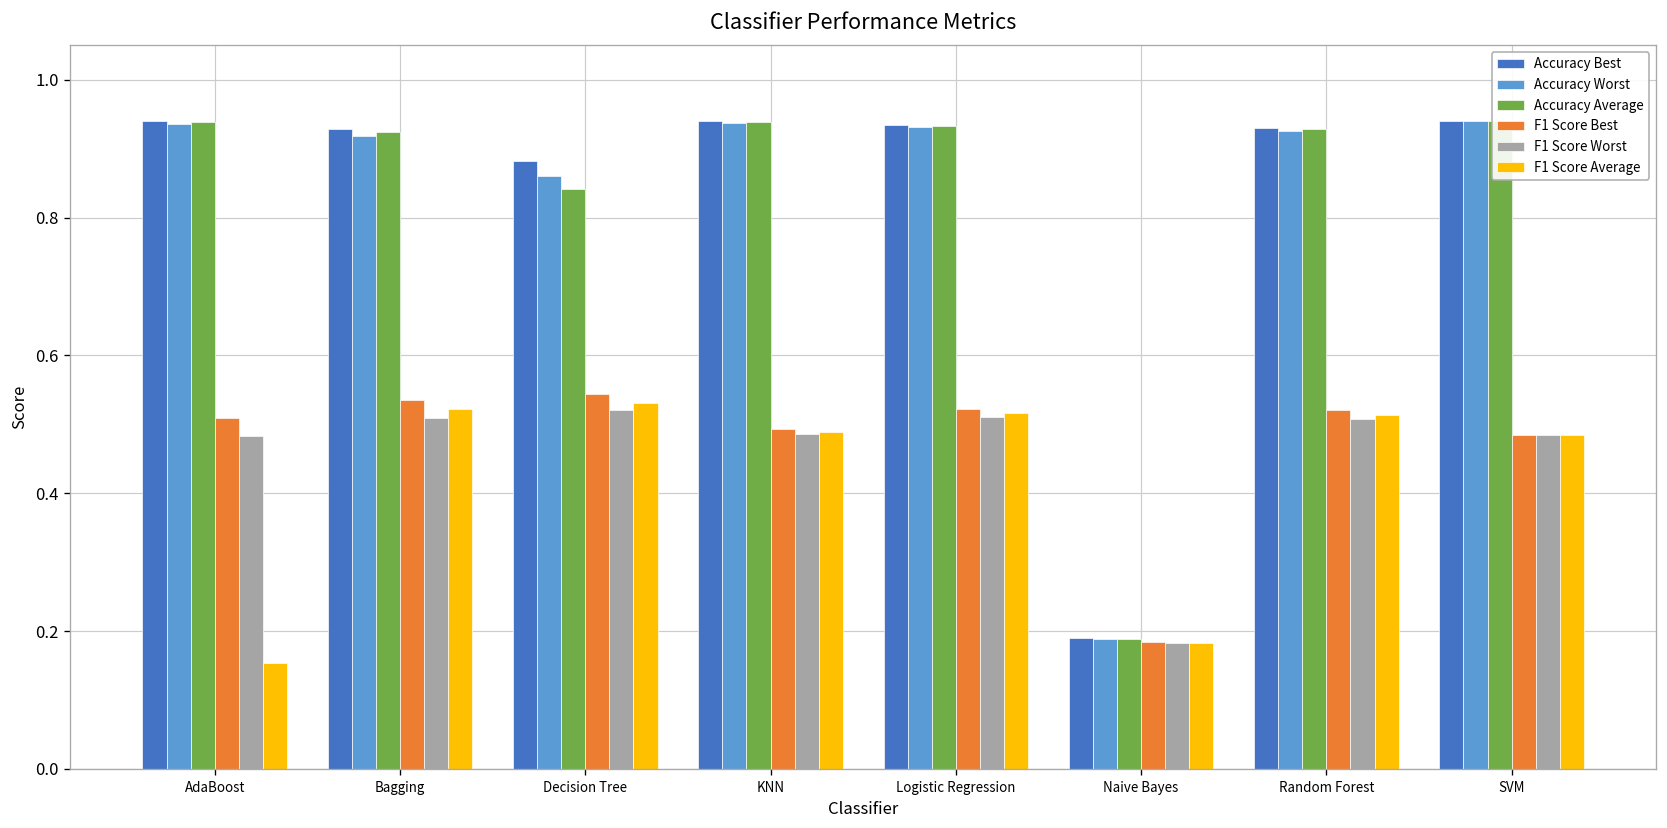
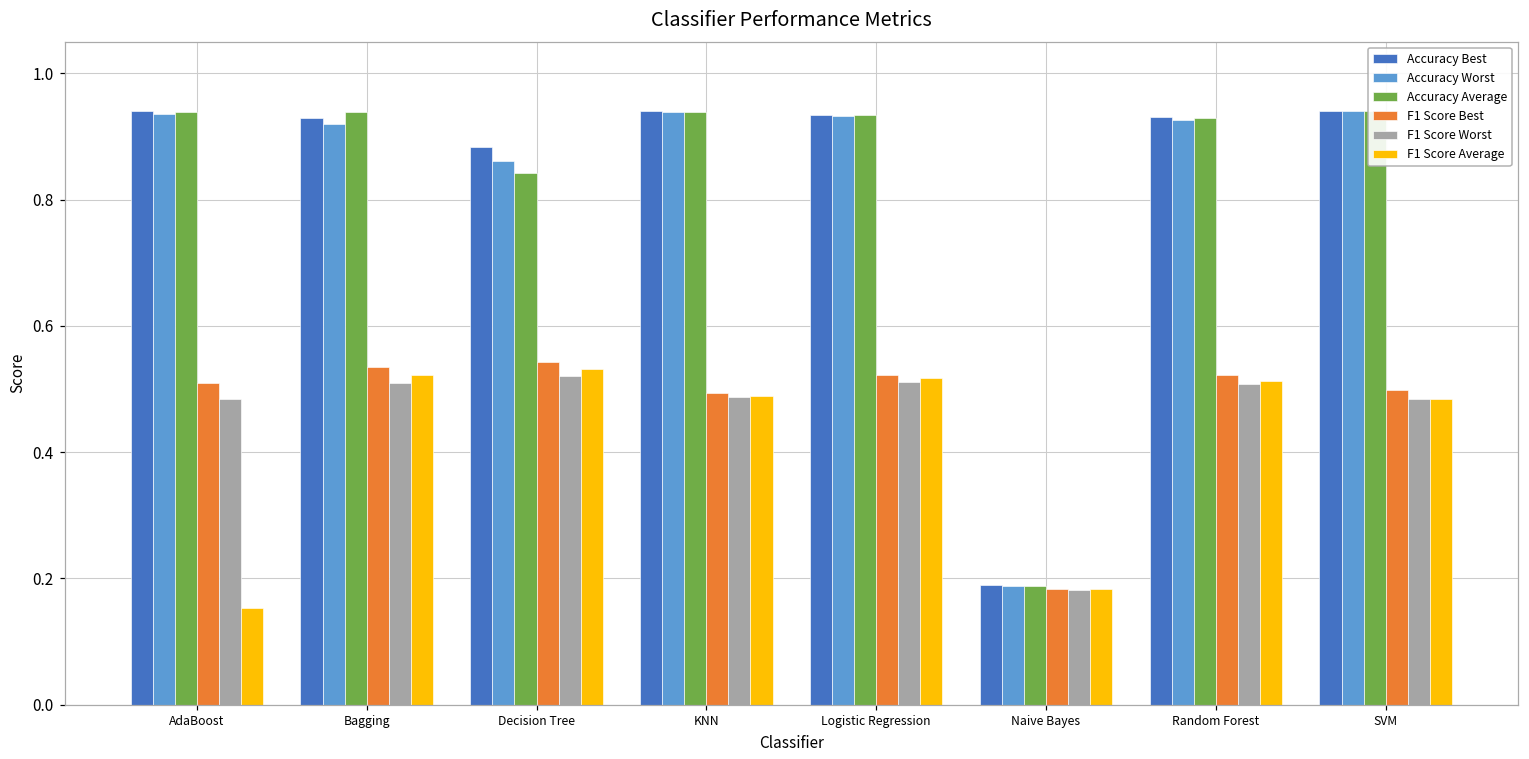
Accuracy Average, Bagging: 0.92 -> 0.94
F1 Score Best, SVM: 0.48 -> 0.50
